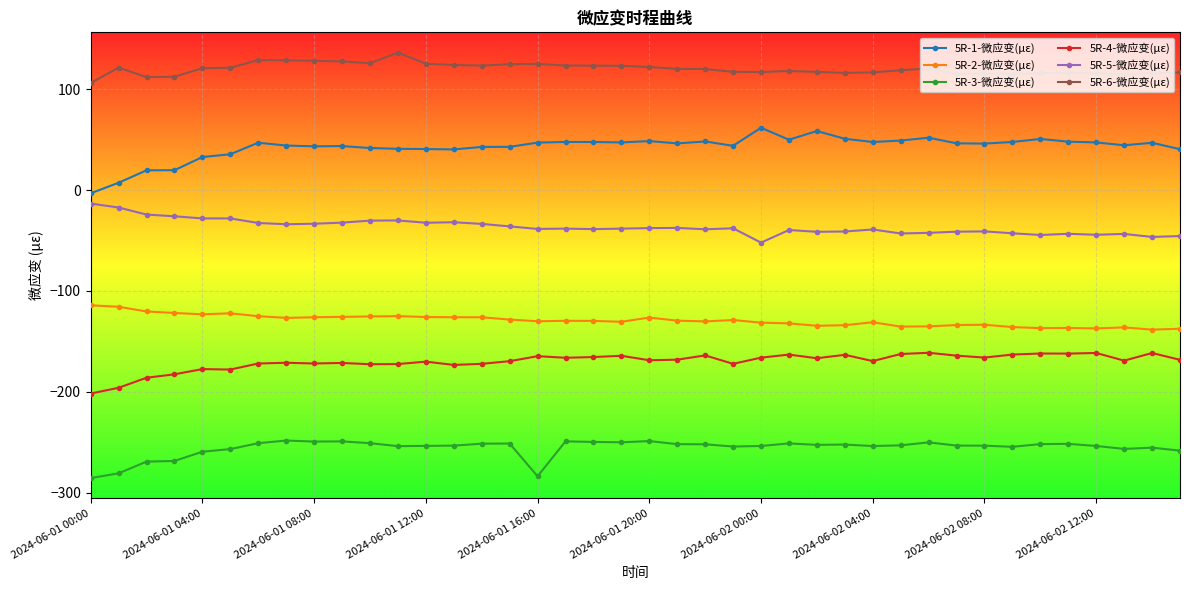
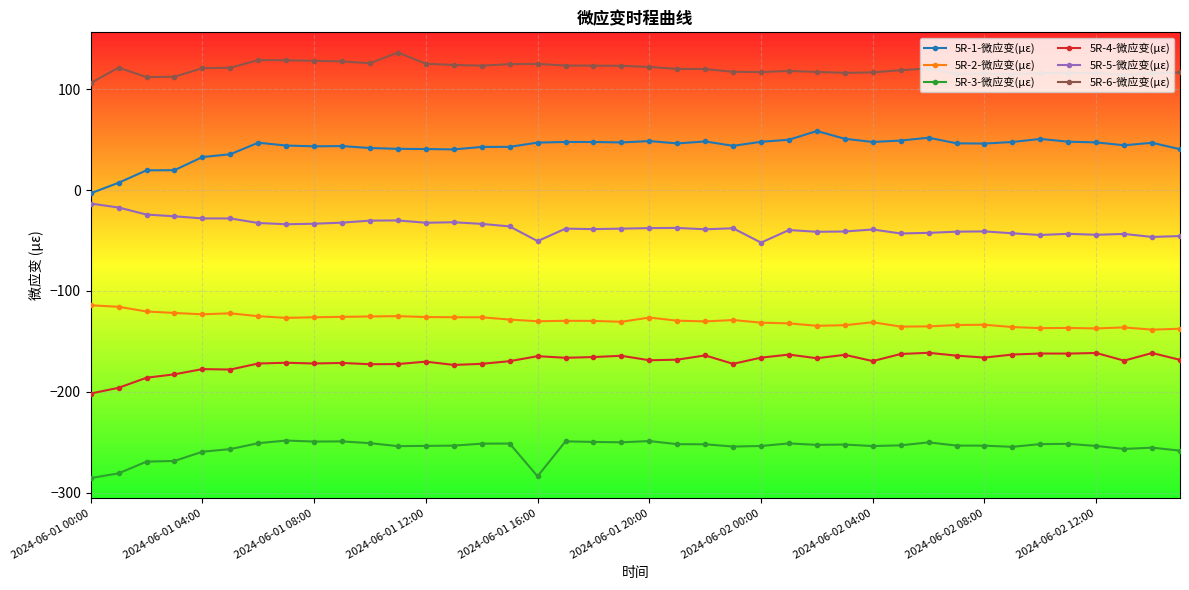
5R-5-微应变(με), 2024-06-01 16:00: -39 -> -51
5R-1-微应变(με), 2024-06-02 00:00: 62 -> 48
